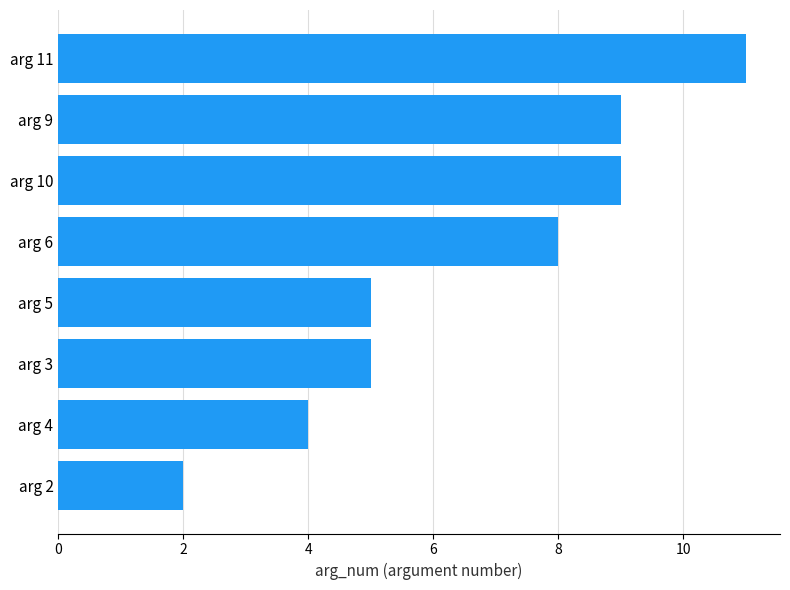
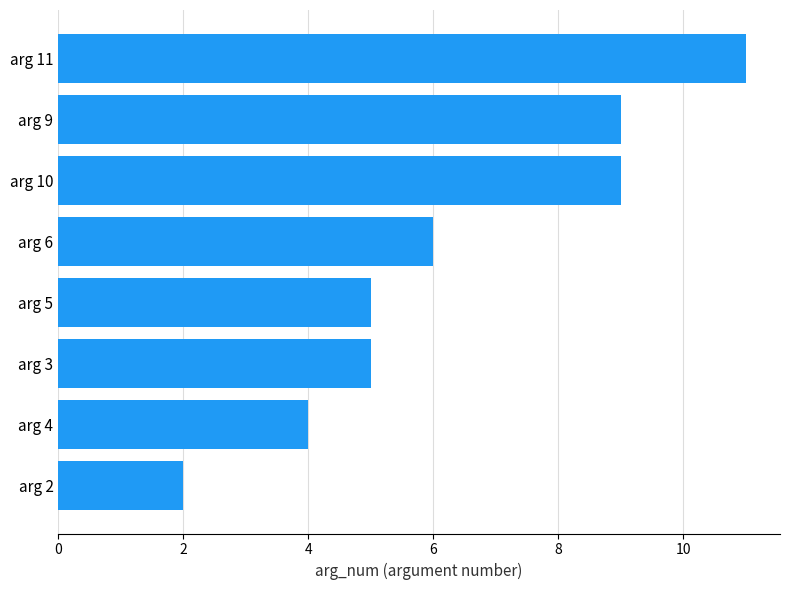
arg 6: 8 -> 6
